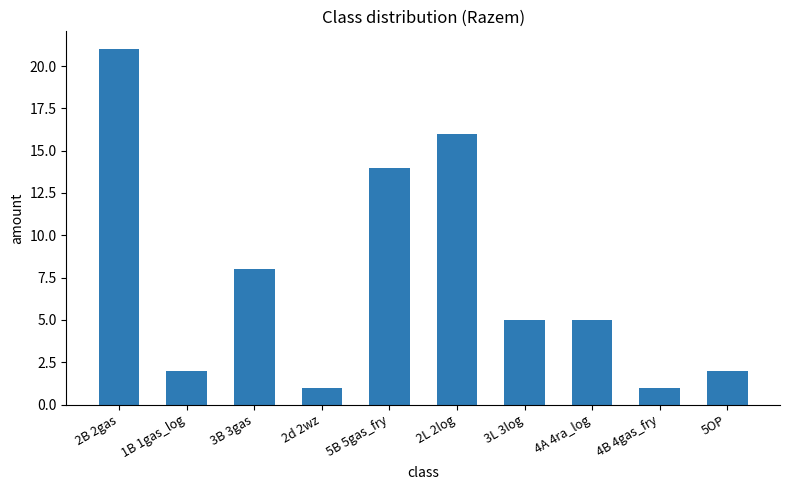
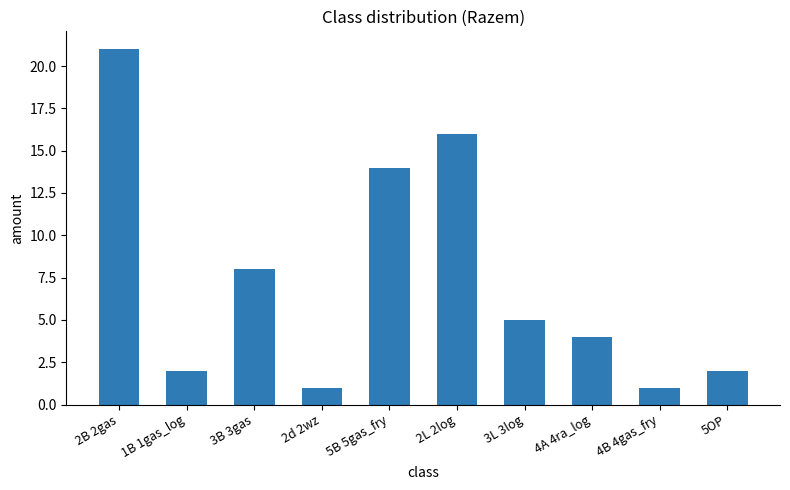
4A 4ra_log: 5 -> 4
